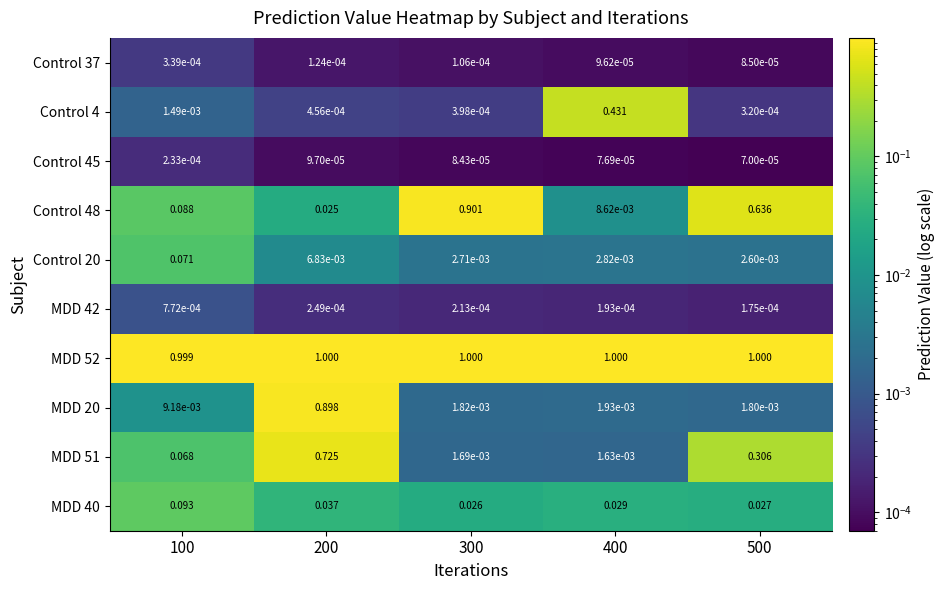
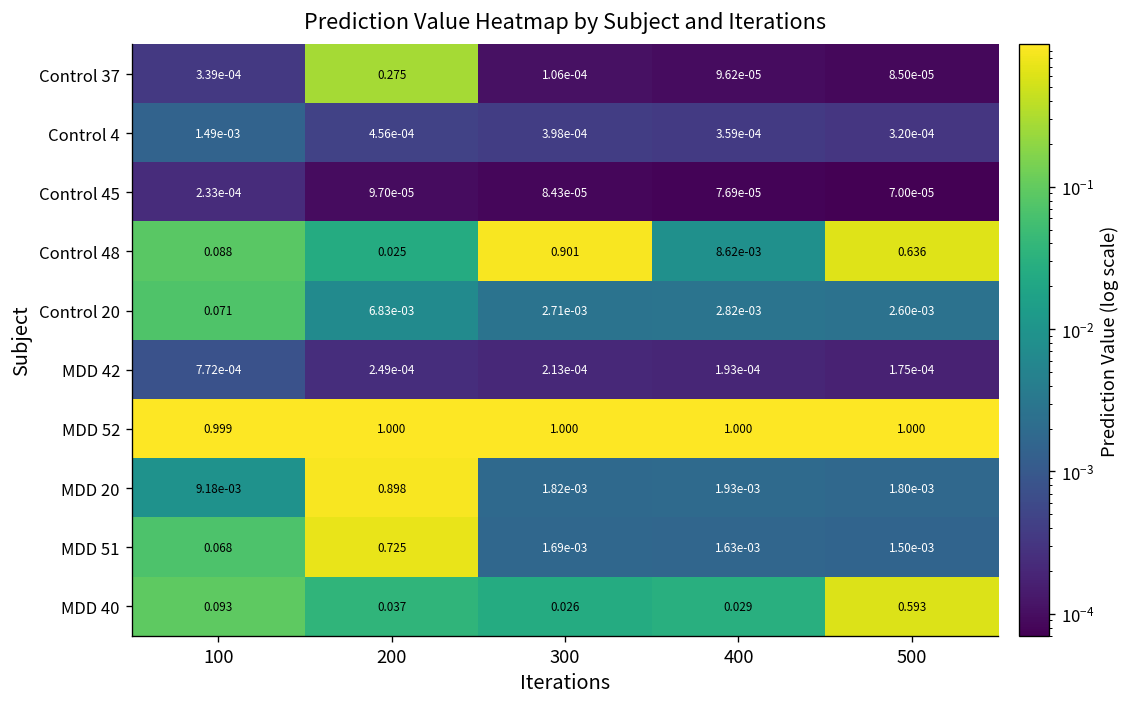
Control 37, 200: 1.24e-04 -> 0.275
Control 4, 400: 0.431 -> 3.59e-04
MDD 51, 500: 0.306 -> 1.50e-03
MDD 40, 500: 0.027 -> 0.593
